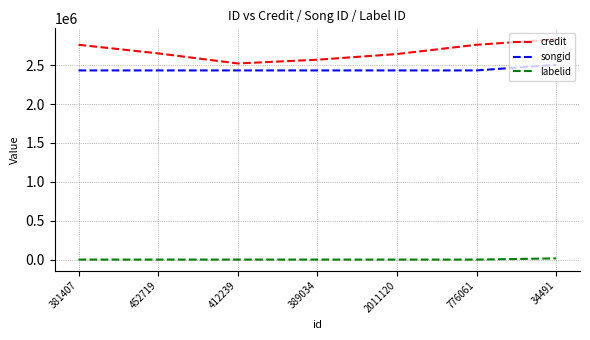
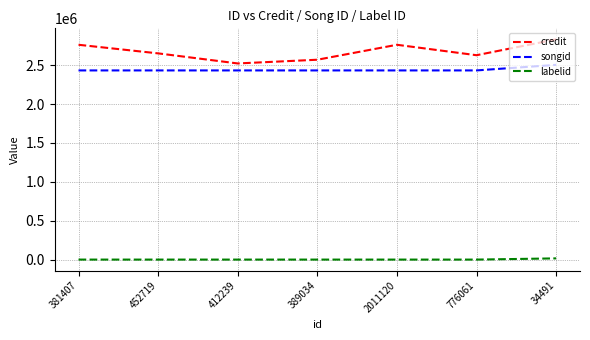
credit, 2011120: 2600000 -> 2800000
credit, 776061: 2800000 -> 2600000
